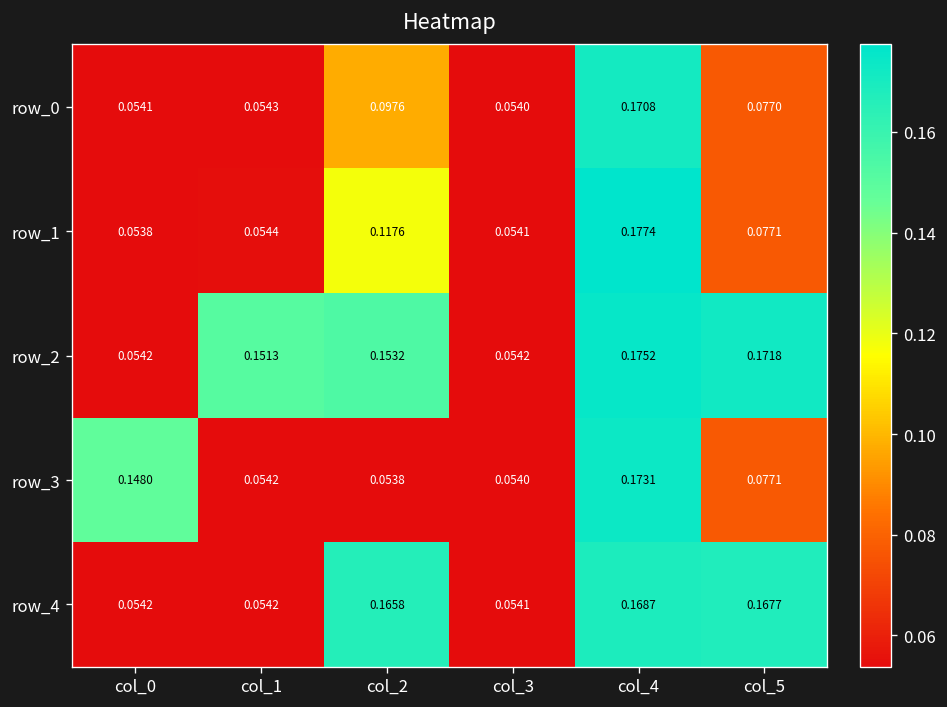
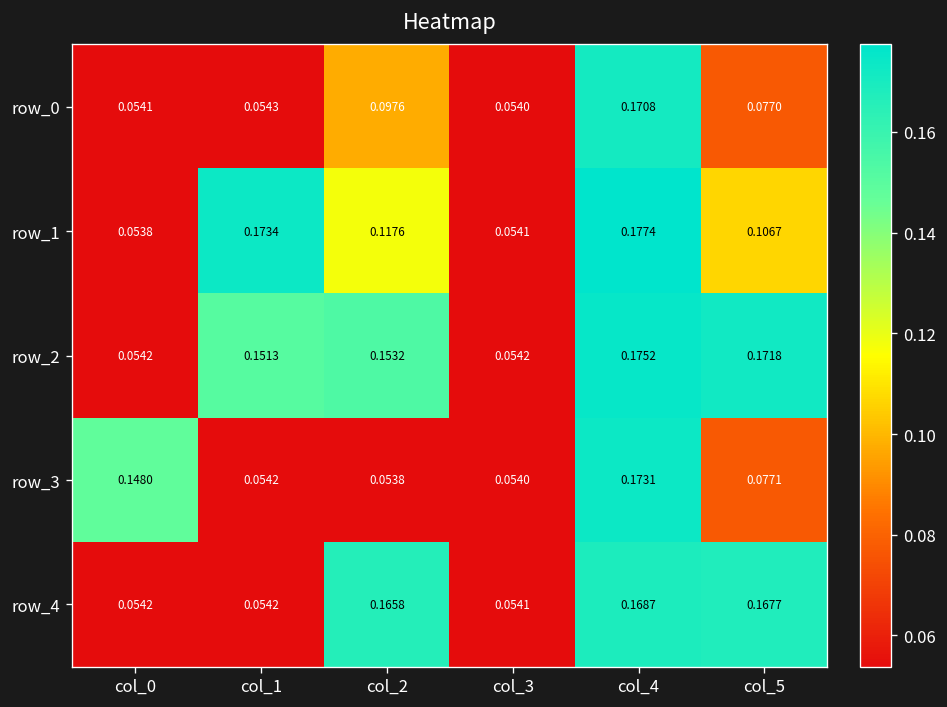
row_1, col_1: 0.0544 -> 0.1734
row_1, col_5: 0.0771 -> 0.1067
